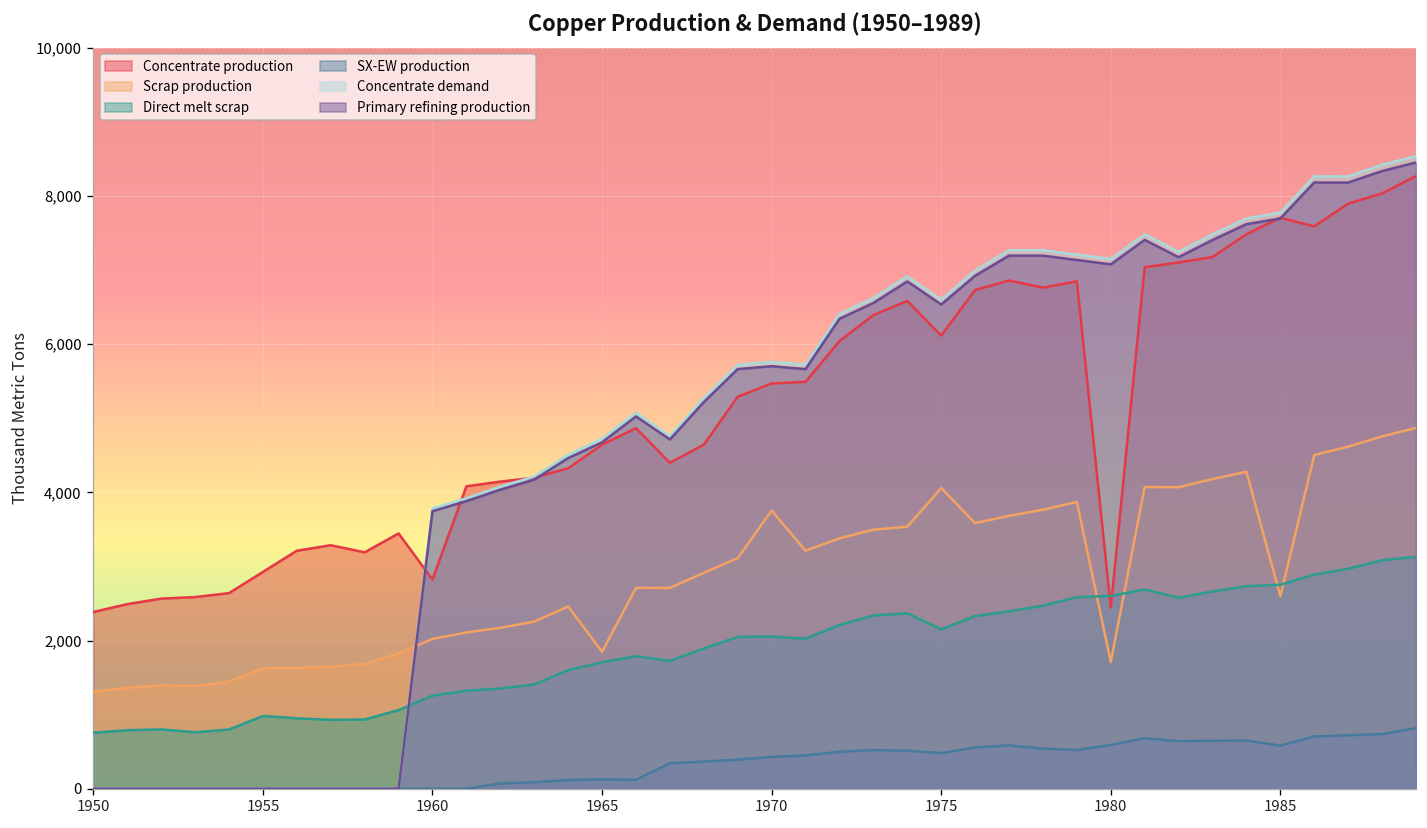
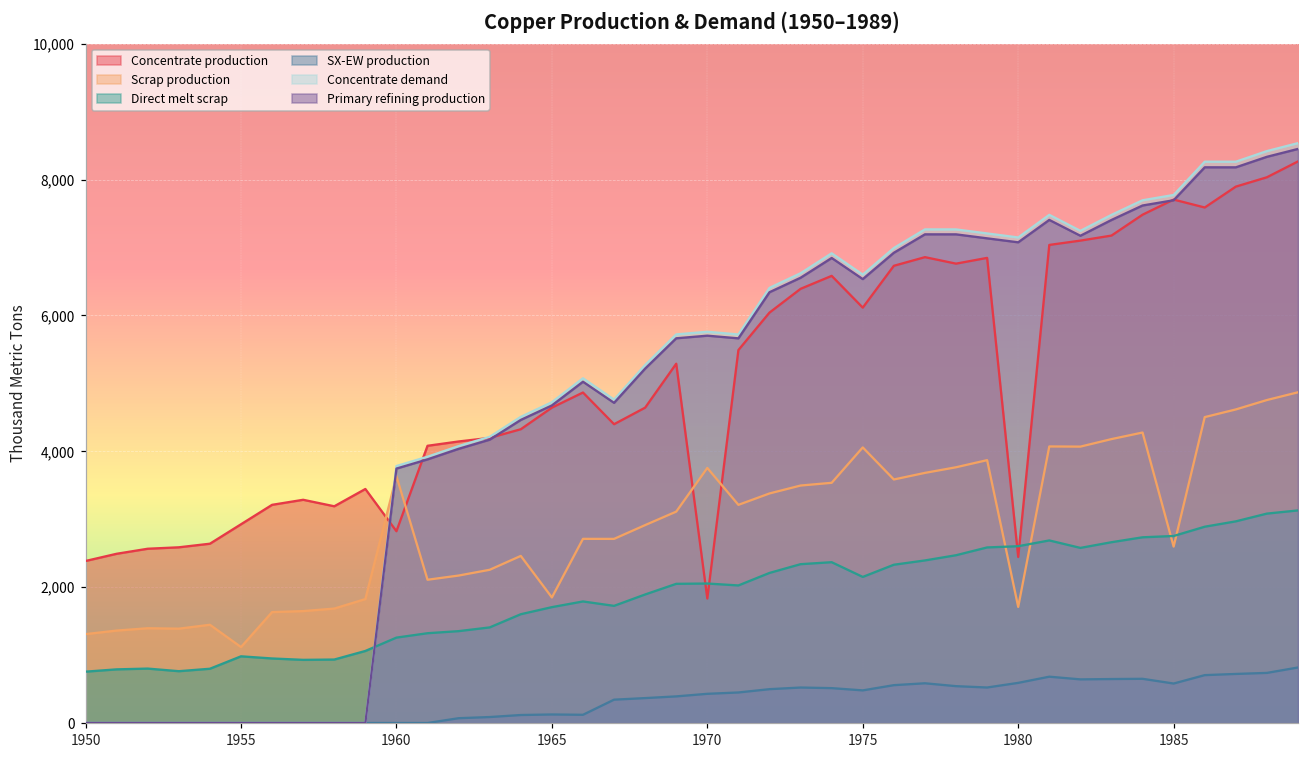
Scrap production, 1955: 1,600 -> 1,100
Scrap production, 1960: 2,000 -> 3,600
Concentrate production, 1970: 5,500 -> 1,800
